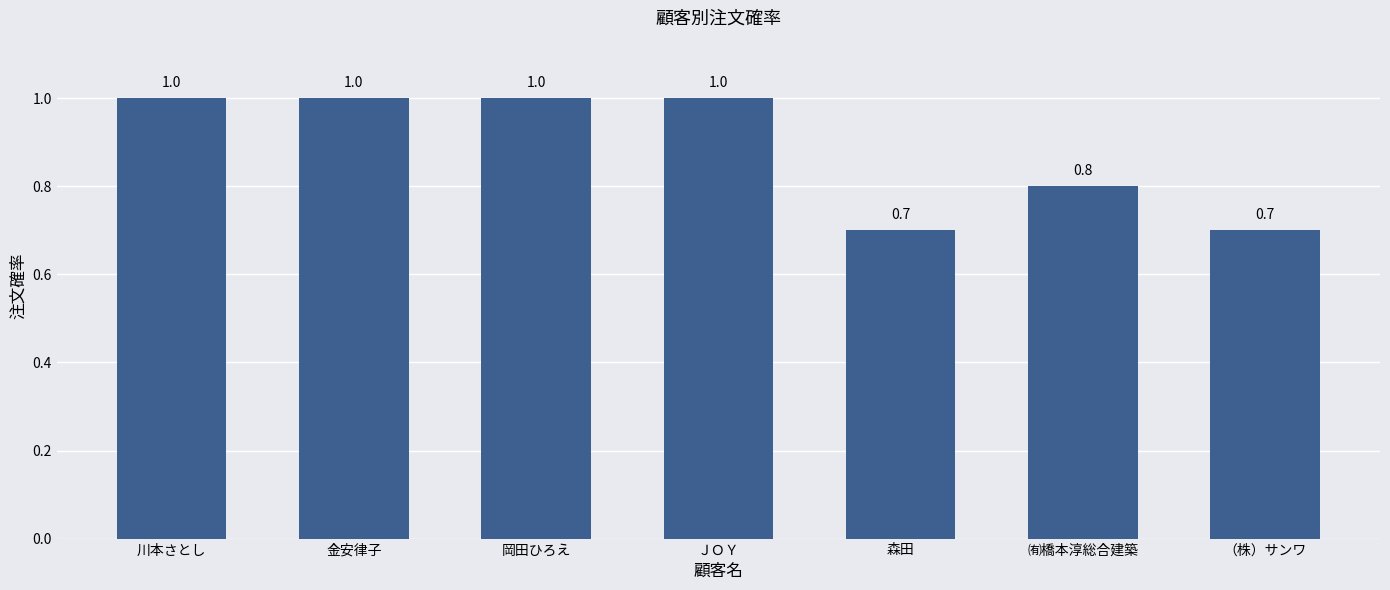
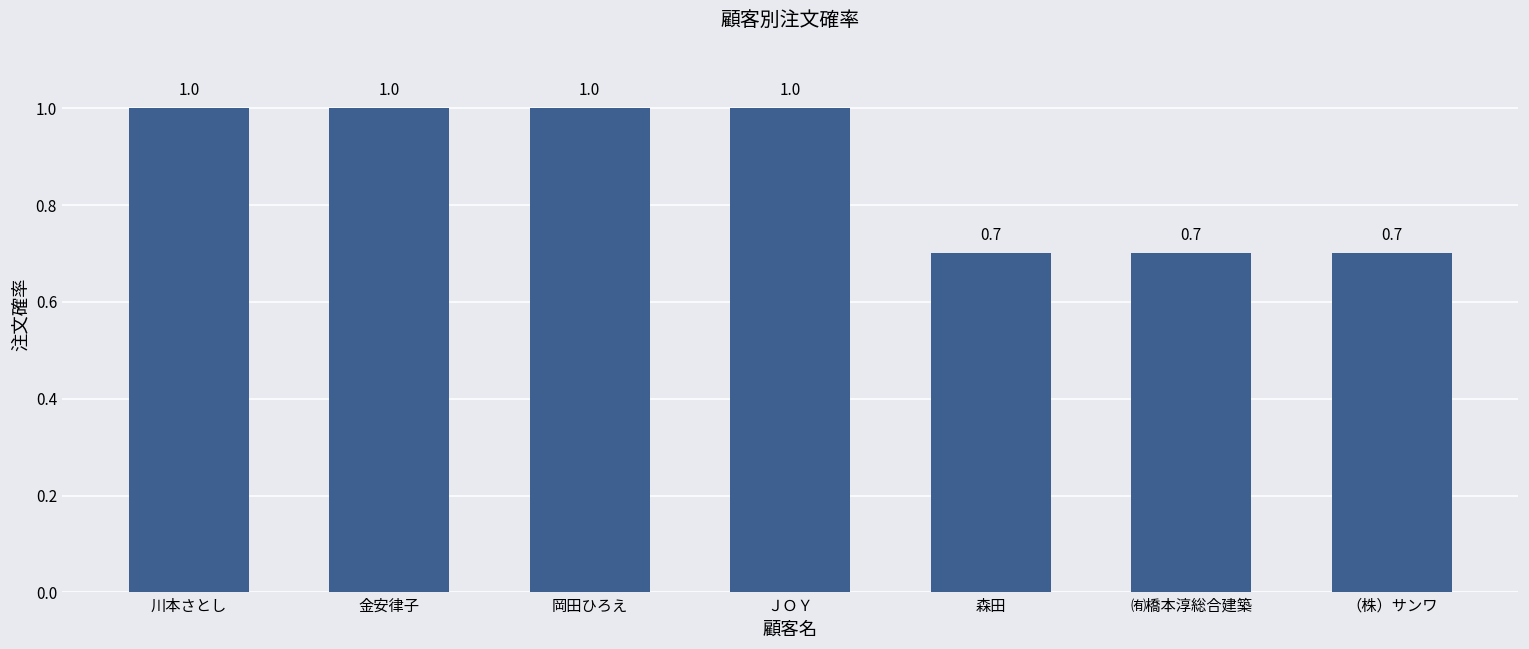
㈲橋本淳総合建築: 0.8 -> 0.7
